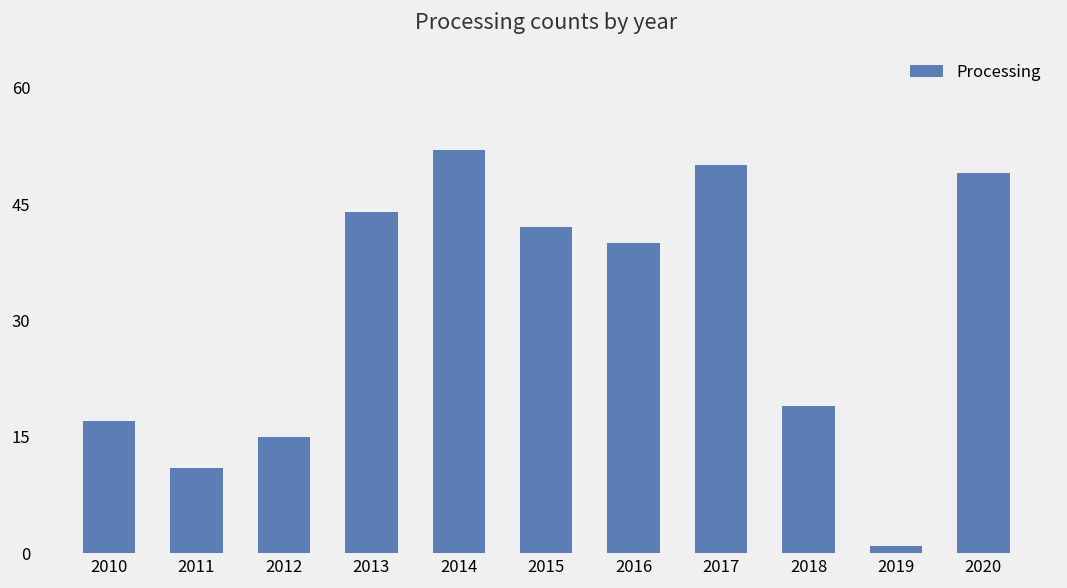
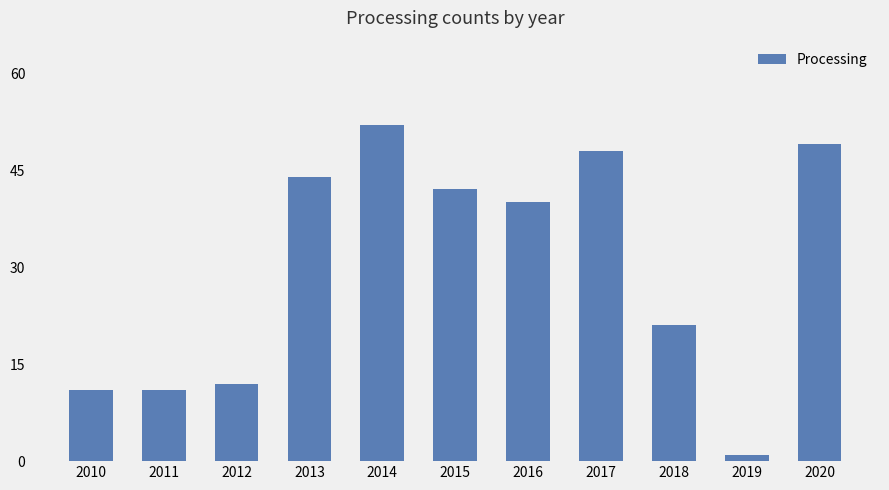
2010: 17 -> 11
2012: 15 -> 12
2017: 50 -> 48
2018: 19 -> 21
